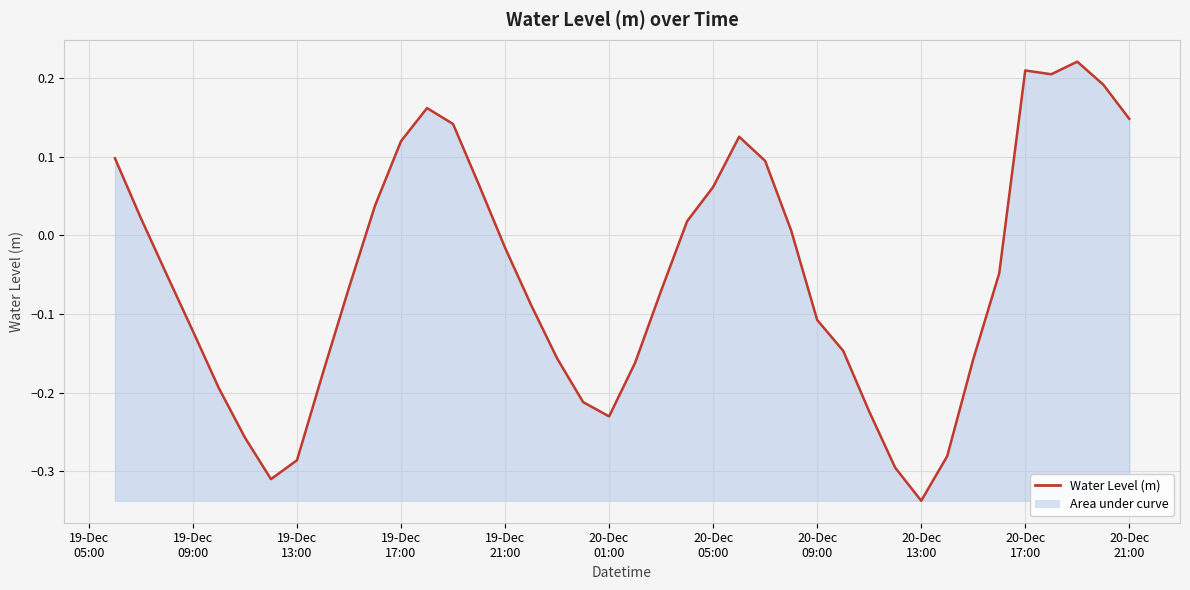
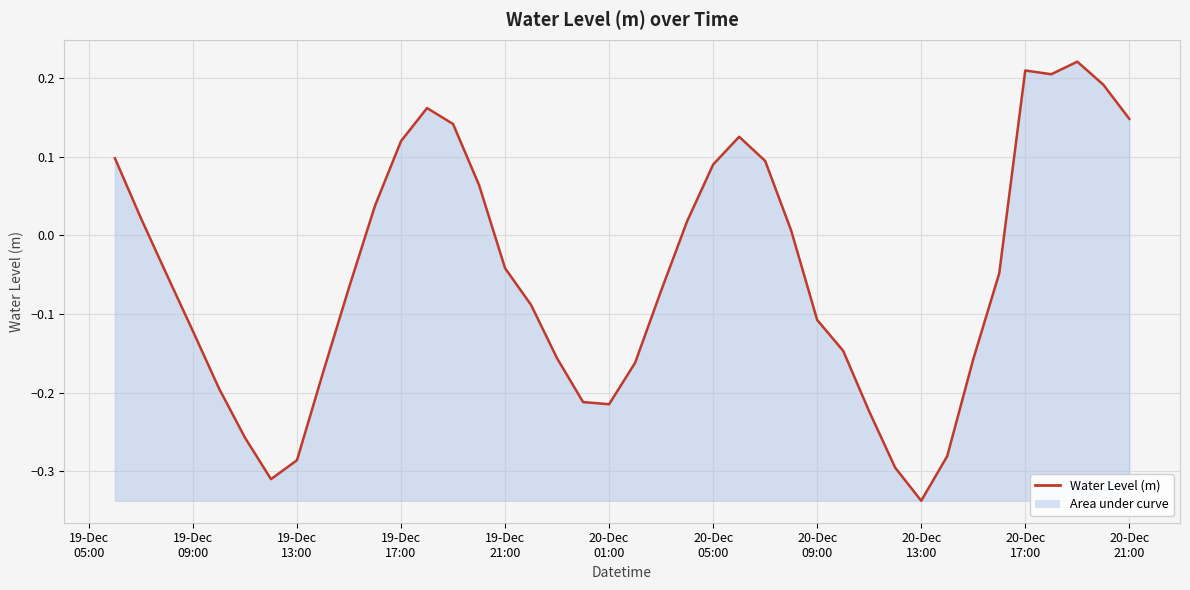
19-Dec 21:00: -0.02 -> -0.04
20-Dec 01:00: -0.23 -> -0.21
20-Dec 05:00: 0.06 -> 0.09
